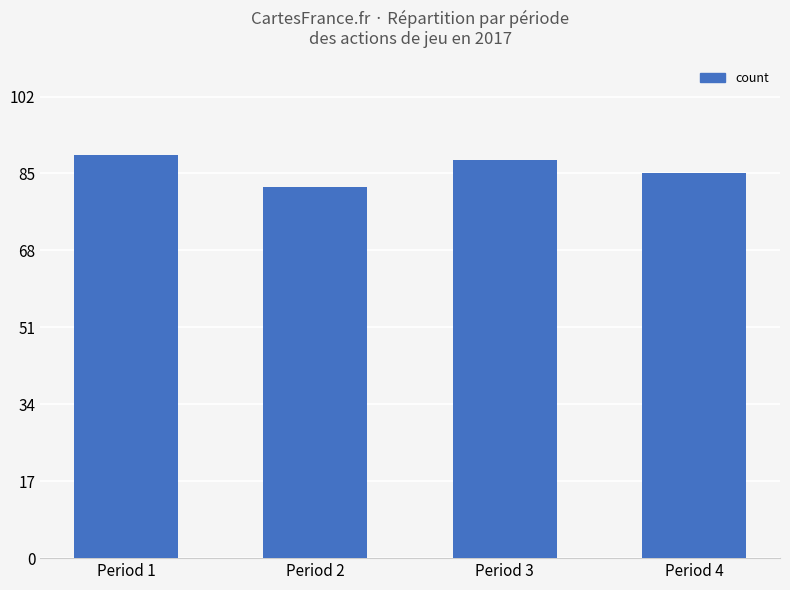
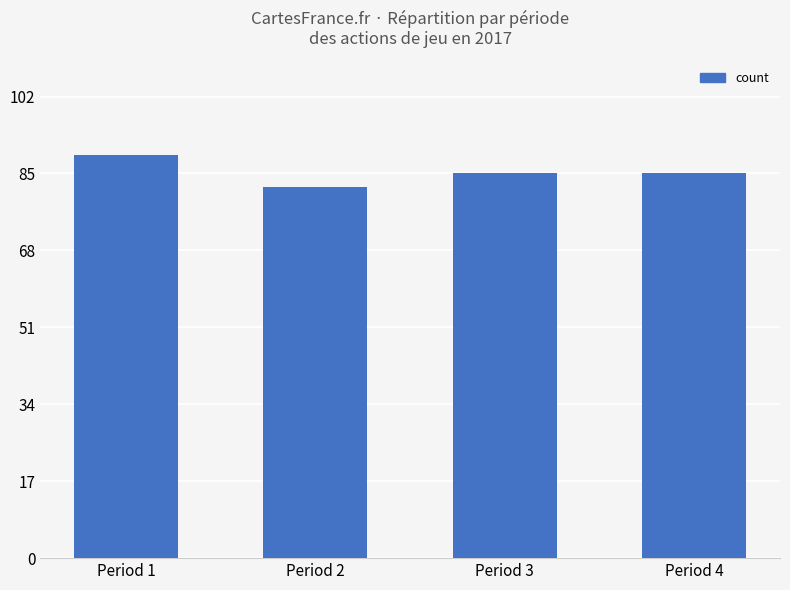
Period 3: 88 -> 85
